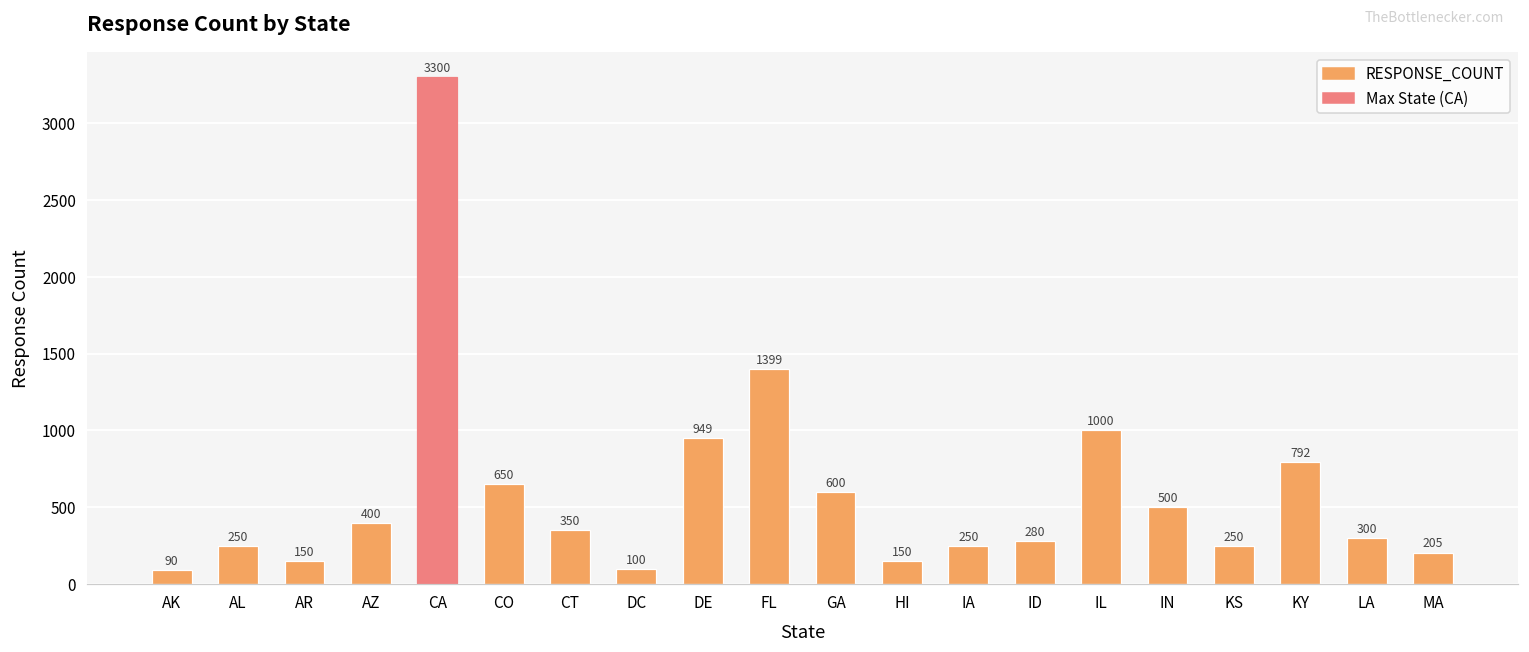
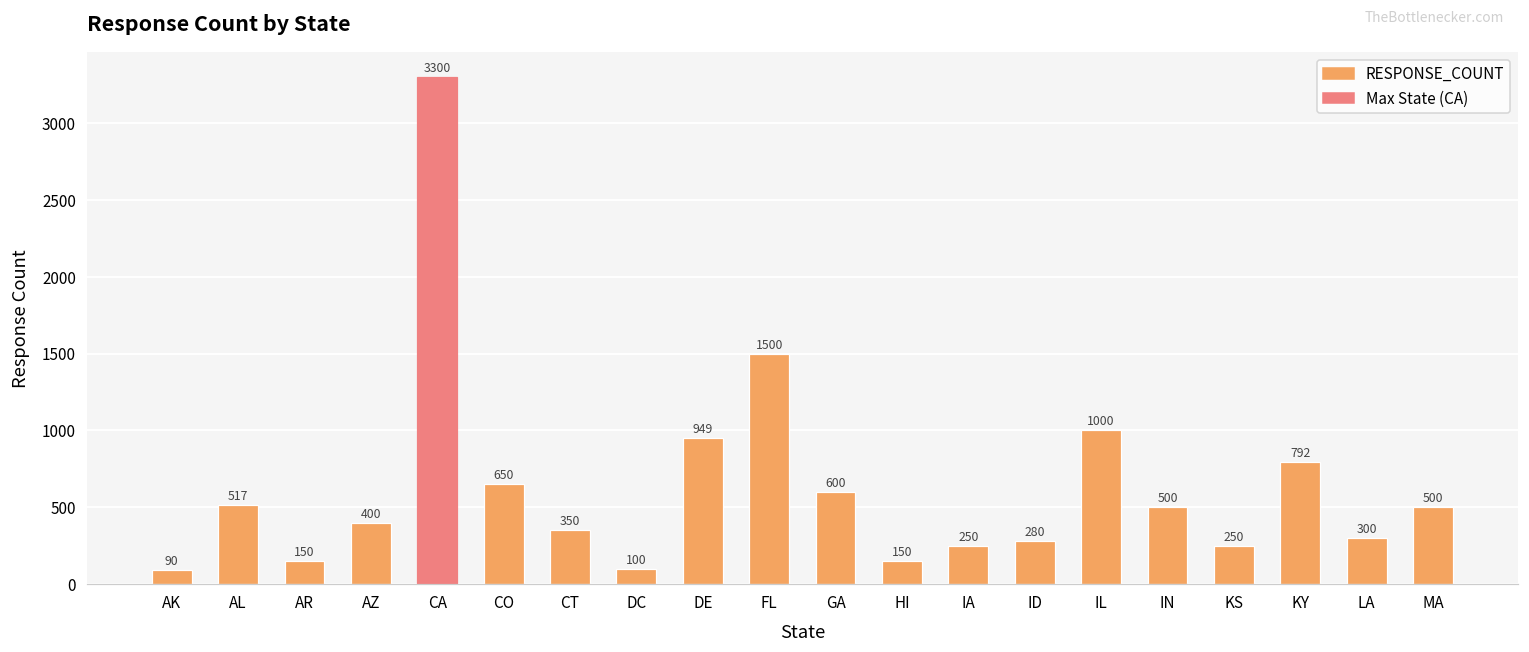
AL: 250 -> 517
FL: 1399 -> 1500
MA: 205 -> 500
